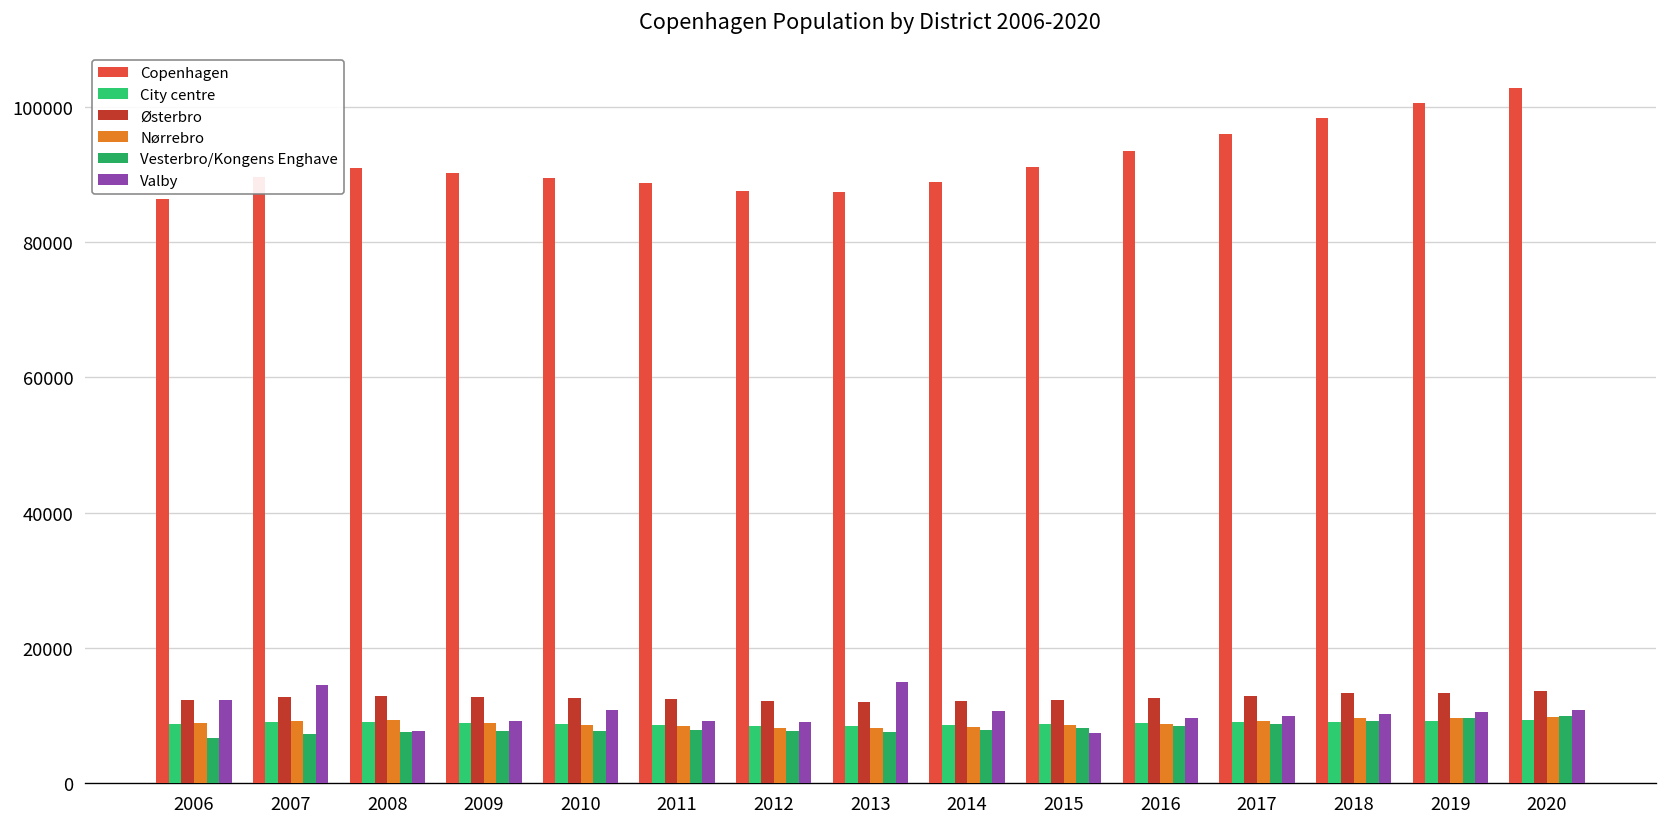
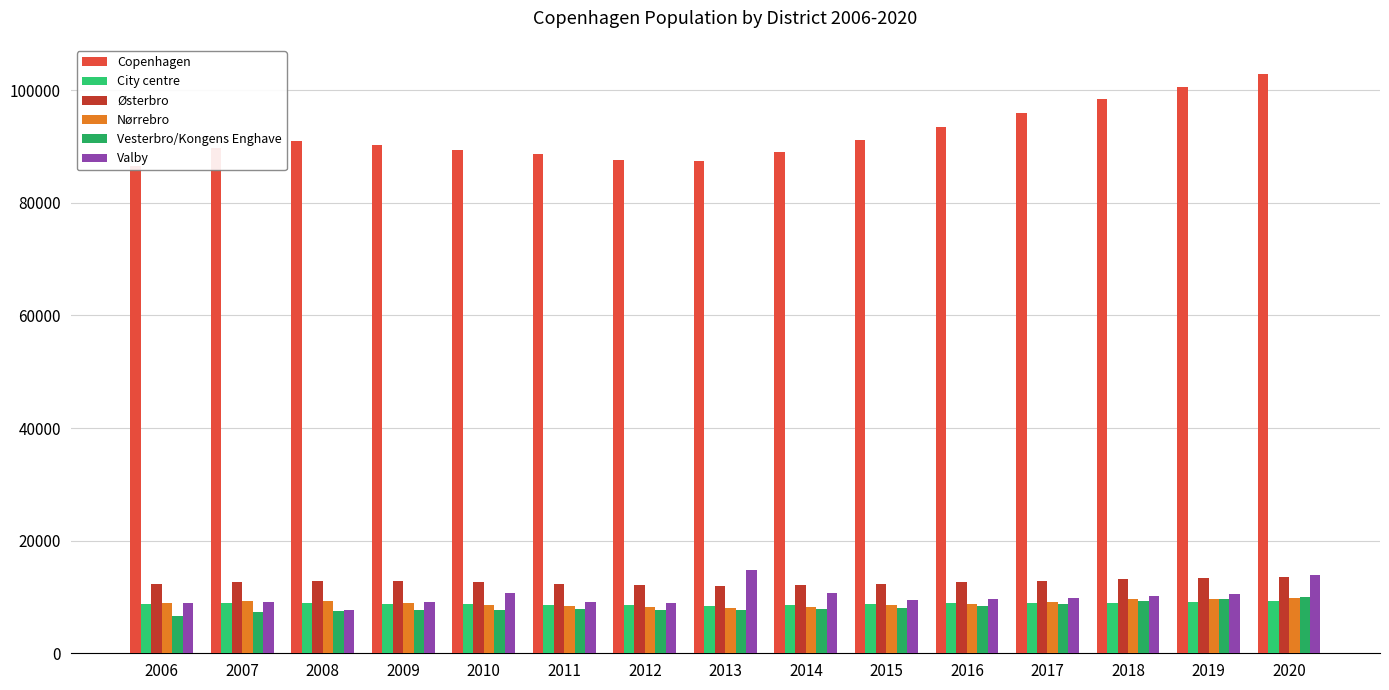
Valby, 2006: 12000 -> 9000
Valby, 2007: 14000 -> 9000
Valby, 2015: 7000 -> 9000
Valby, 2020: 11000 -> 14000
